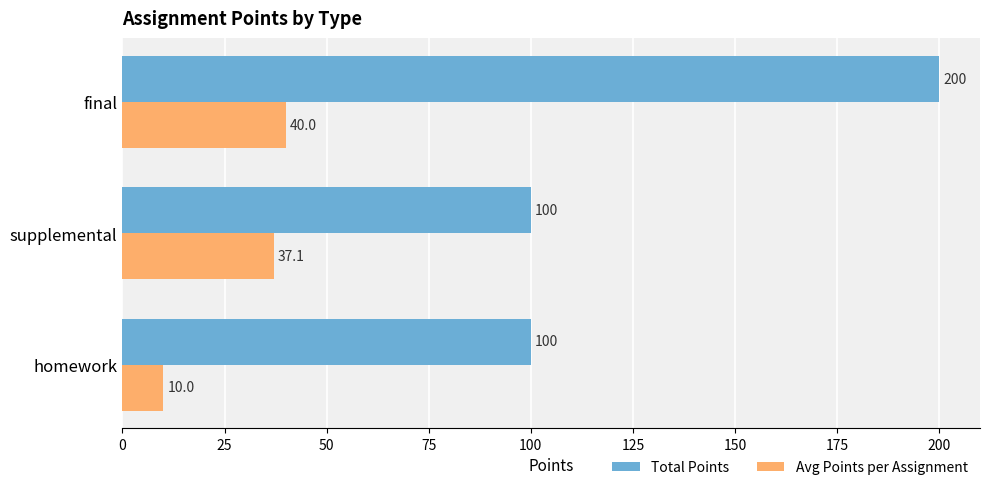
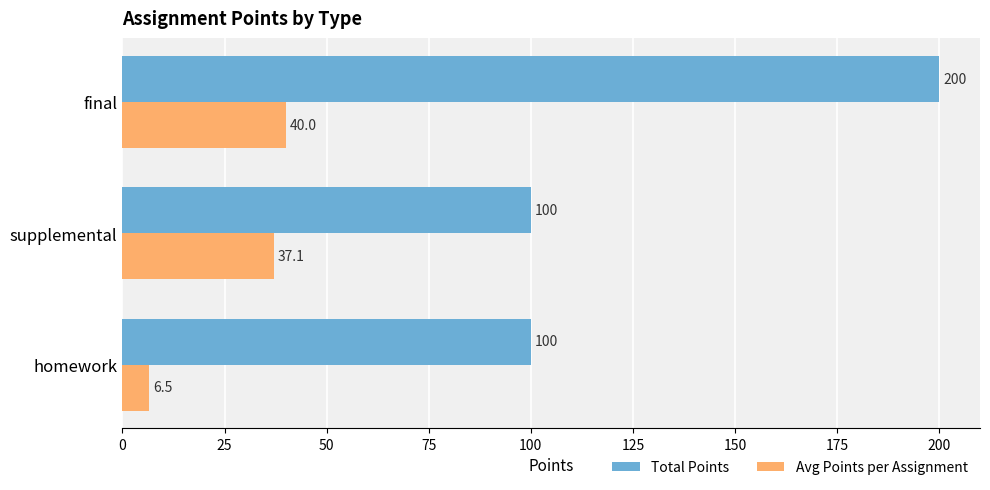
Avg Points per Assignment, homework: 10.0 -> 6.5
